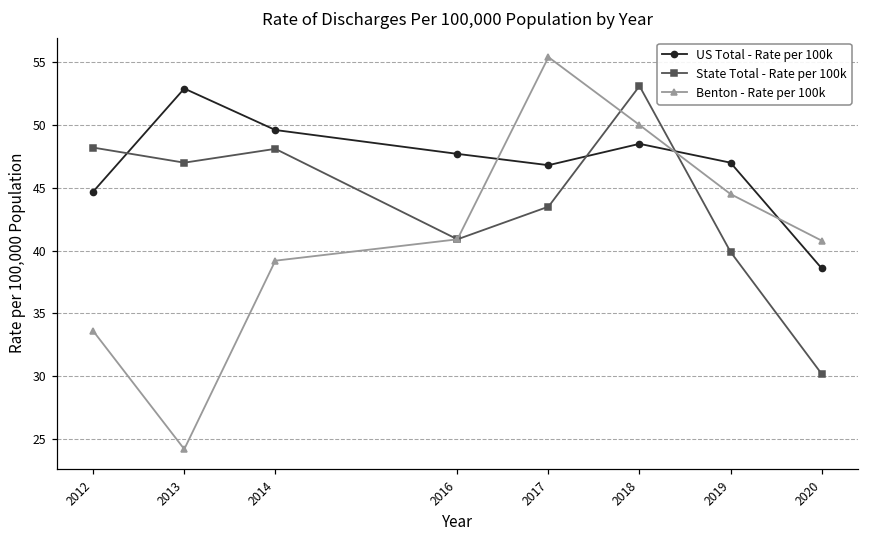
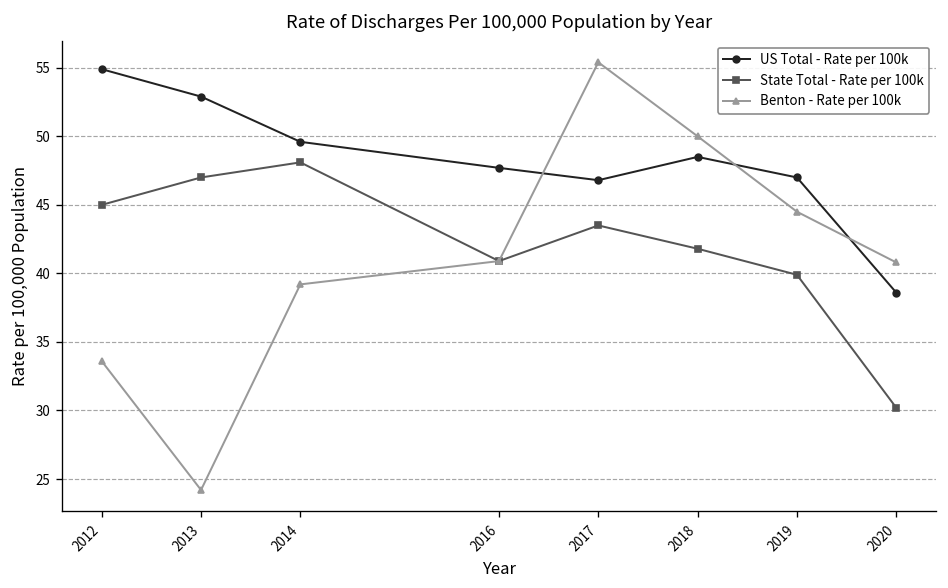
US Total - Rate per 100k, 2012: 44.7 -> 54.9
State Total - Rate per 100k, 2012: 48.2 -> 45.0
State Total - Rate per 100k, 2018: 53.1 -> 41.8
